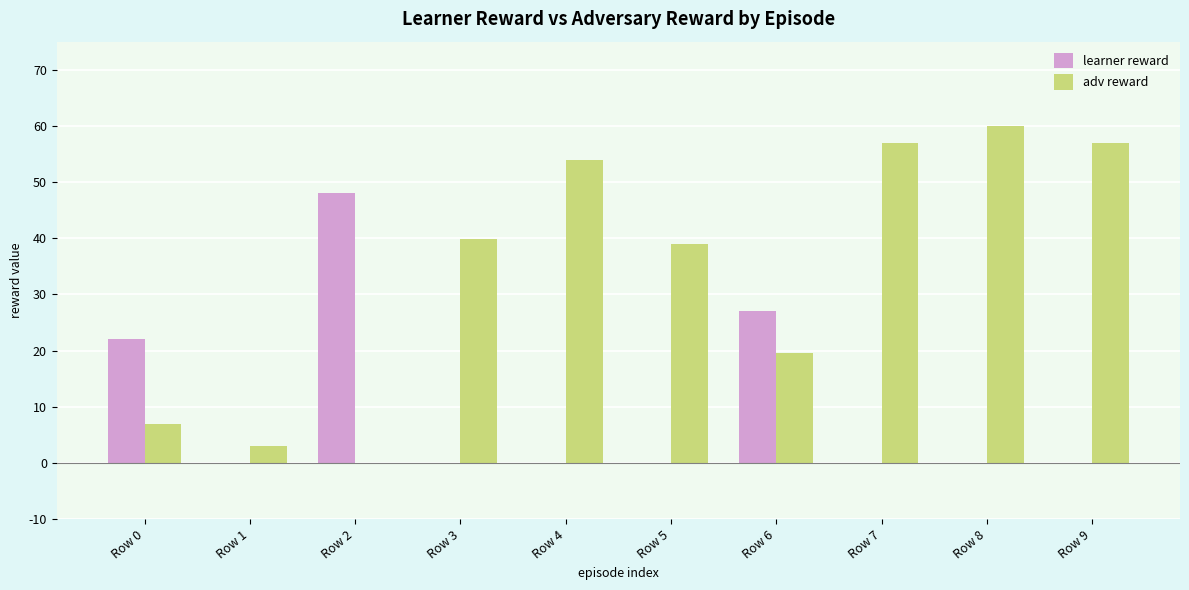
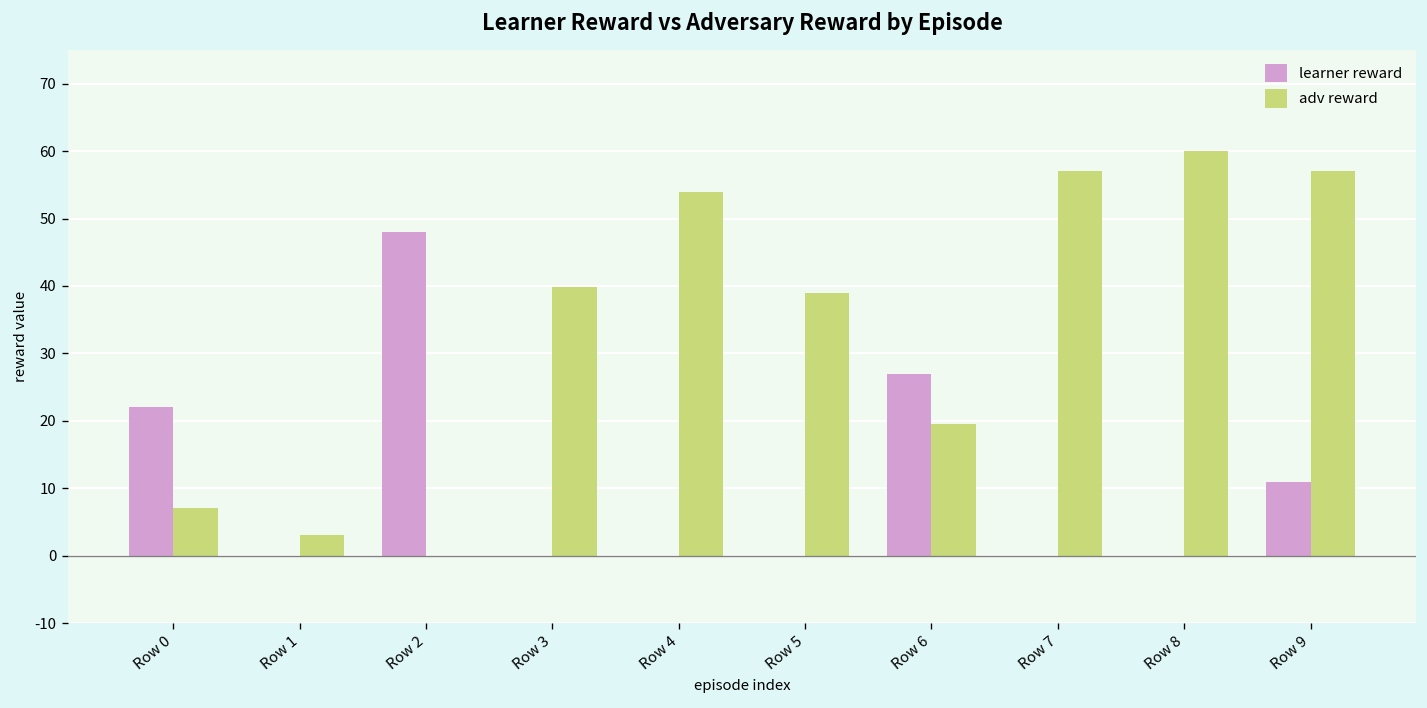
learner reward, Row 9: 0 -> 11
